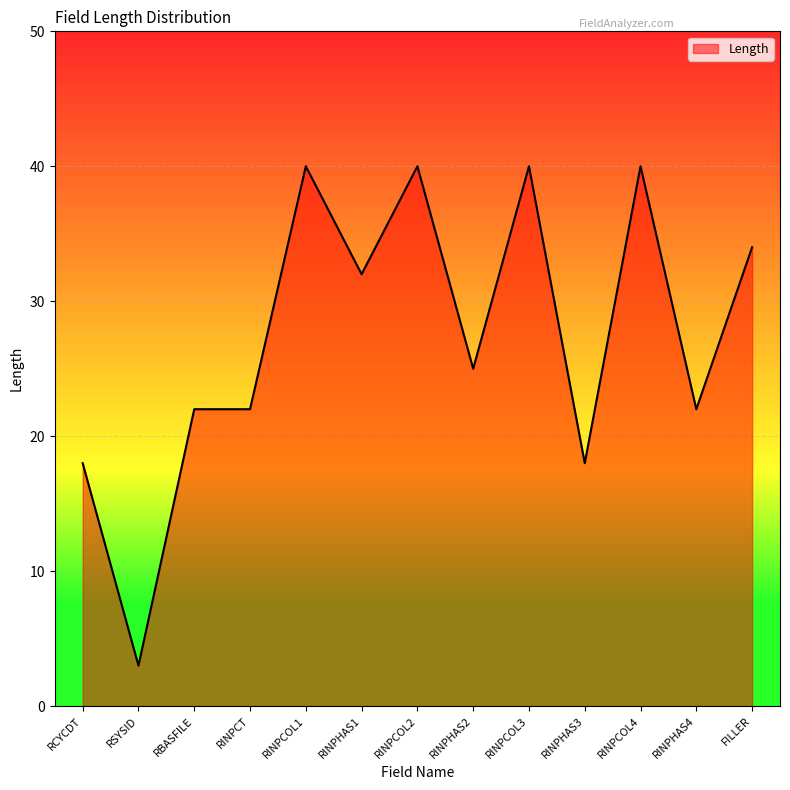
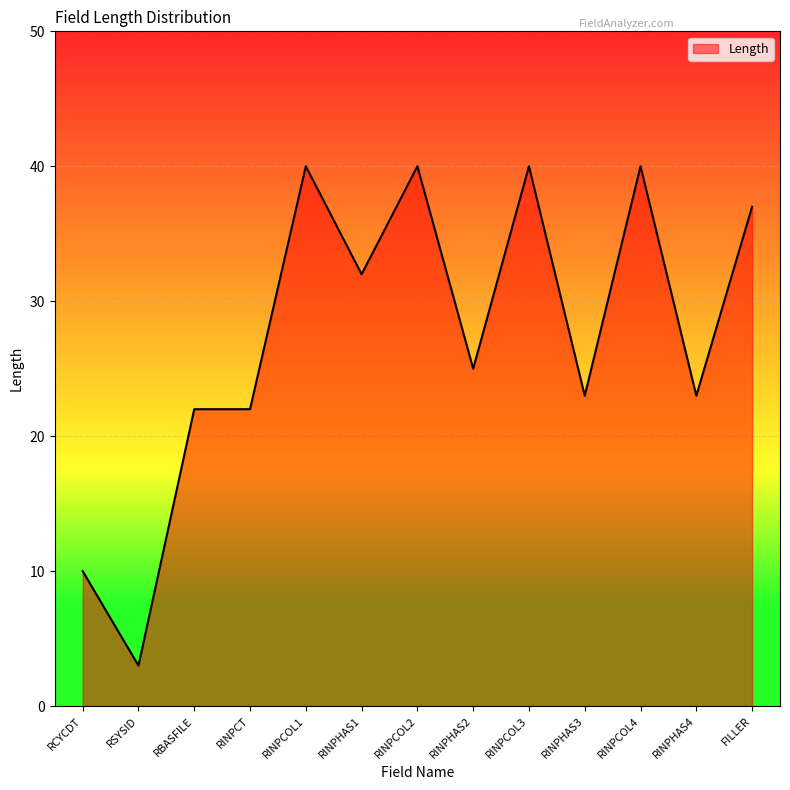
RCYCDT: 18 -> 10
RINPHAS3: 18 -> 23
RINPHAS4: 22 -> 23
FILLER: 34 -> 37
